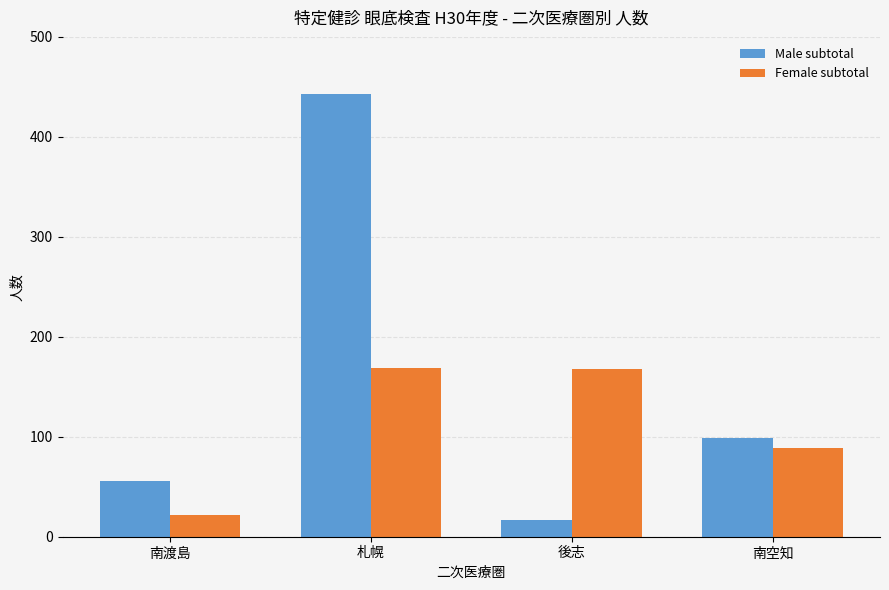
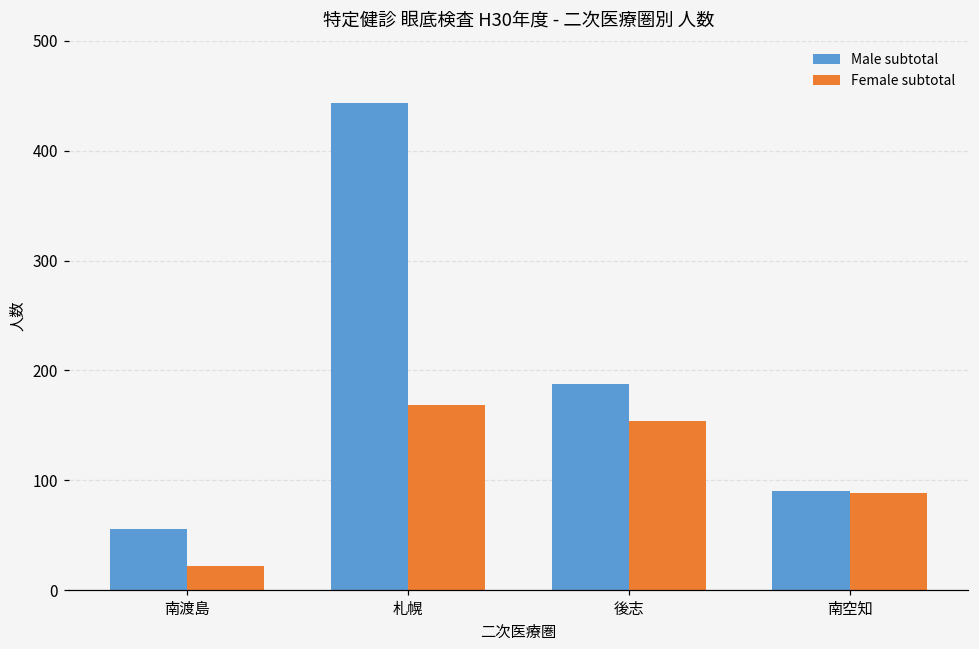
Male subtotal, 後志: 20 -> 190
Female subtotal, 後志: 170 -> 150
Male subtotal, 南空知: 100 -> 90
